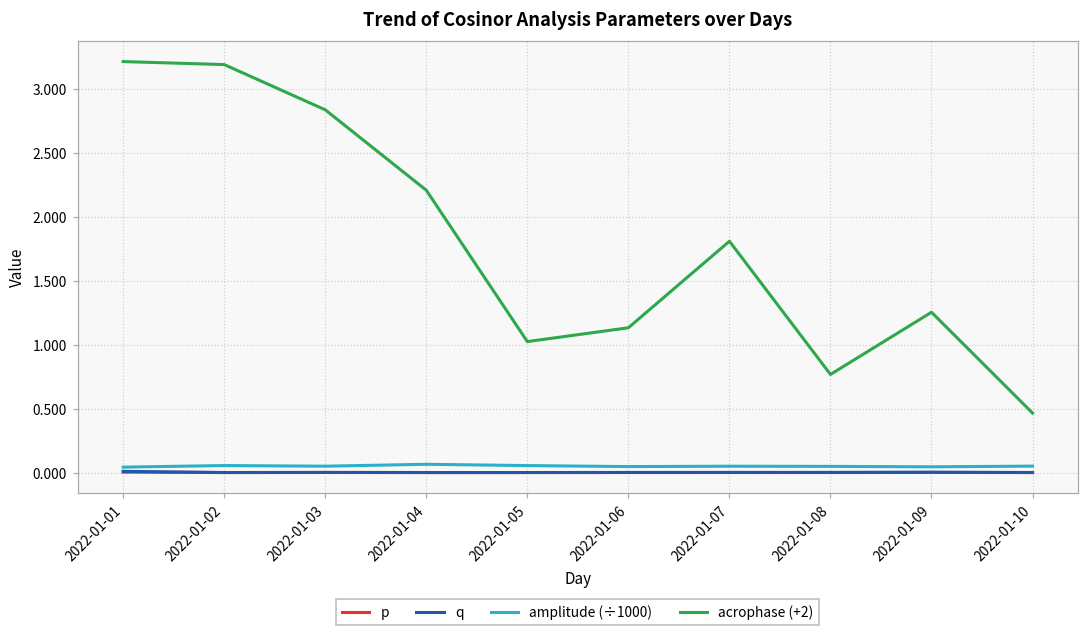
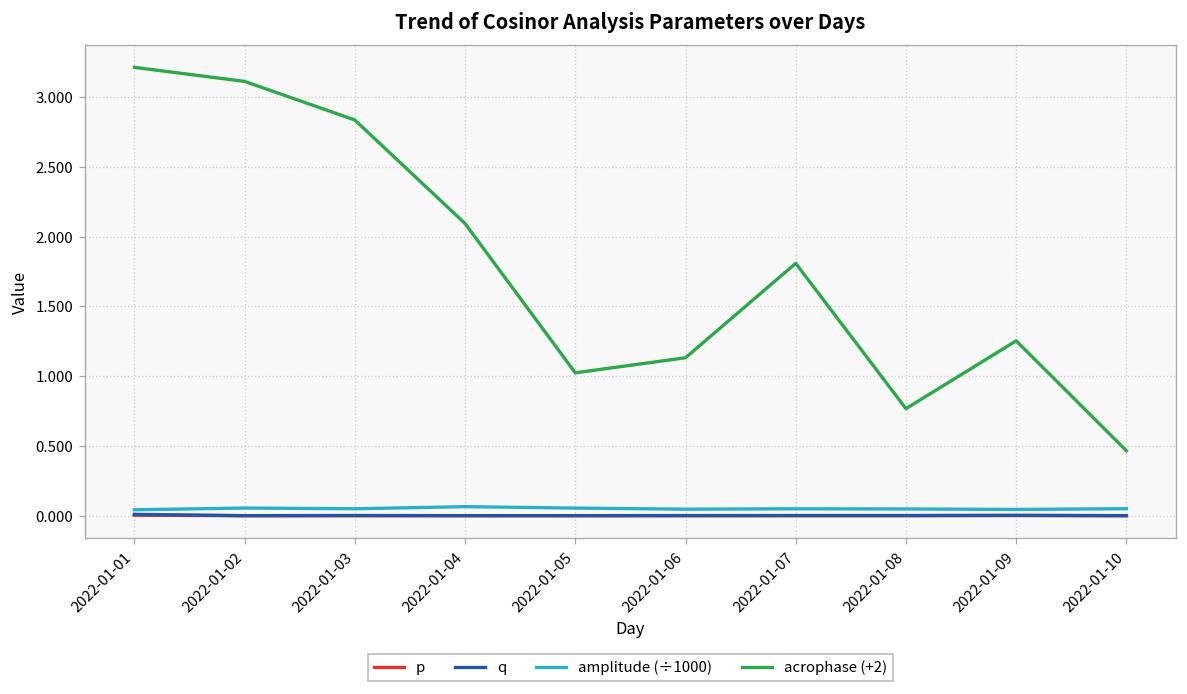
acrophase (+2), 2022-01-02: 3.19 -> 3.11
acrophase (+2), 2022-01-04: 2.21 -> 2.09
